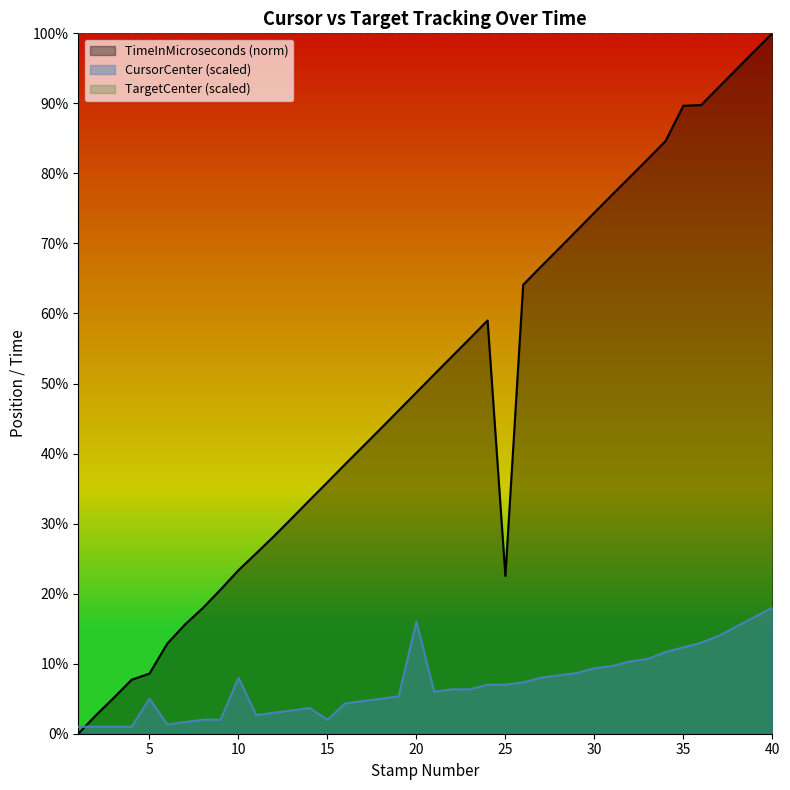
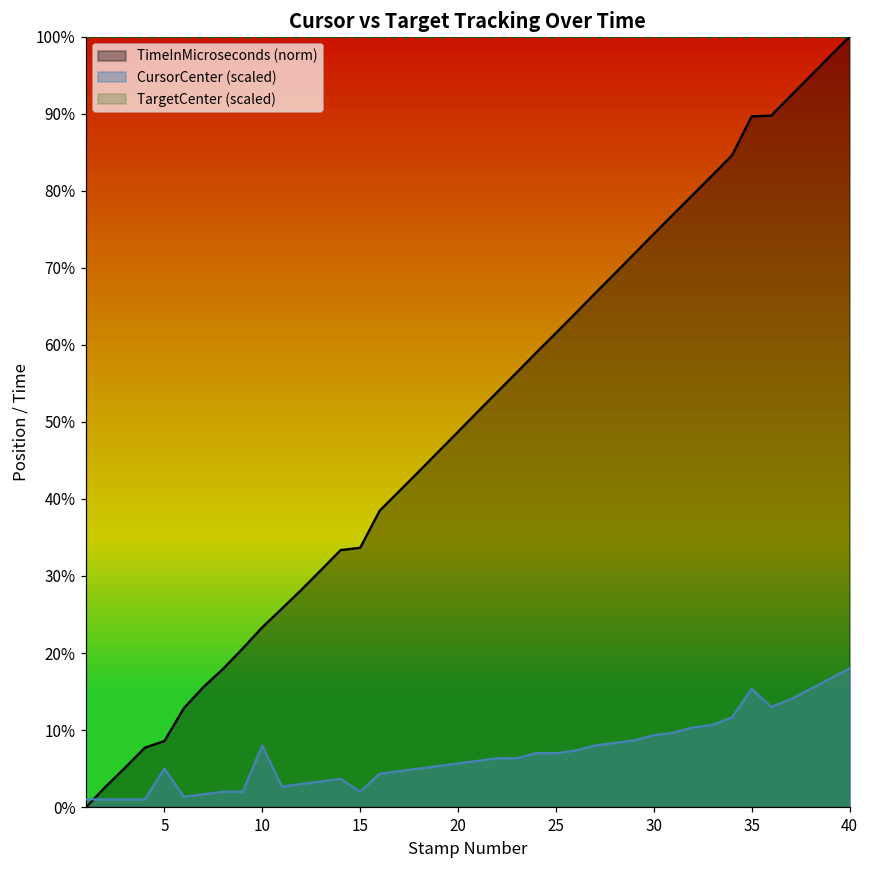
TimeInMicroseconds (norm), 15: 36% -> 34%
CursorCenter (scaled), 20: 16% -> 6%
TimeInMicroseconds (norm), 25: 23% -> 62%
CursorCenter (scaled), 35: 12% -> 15%
